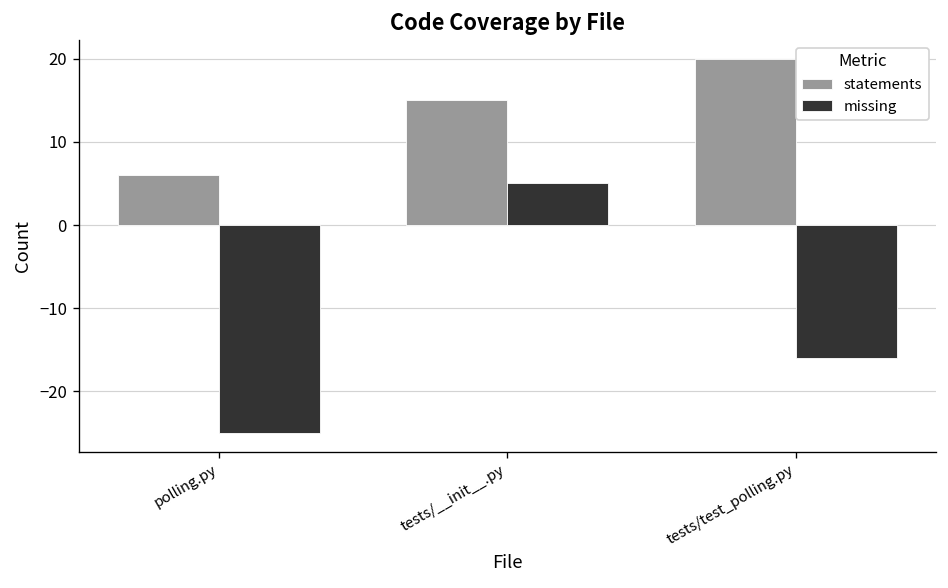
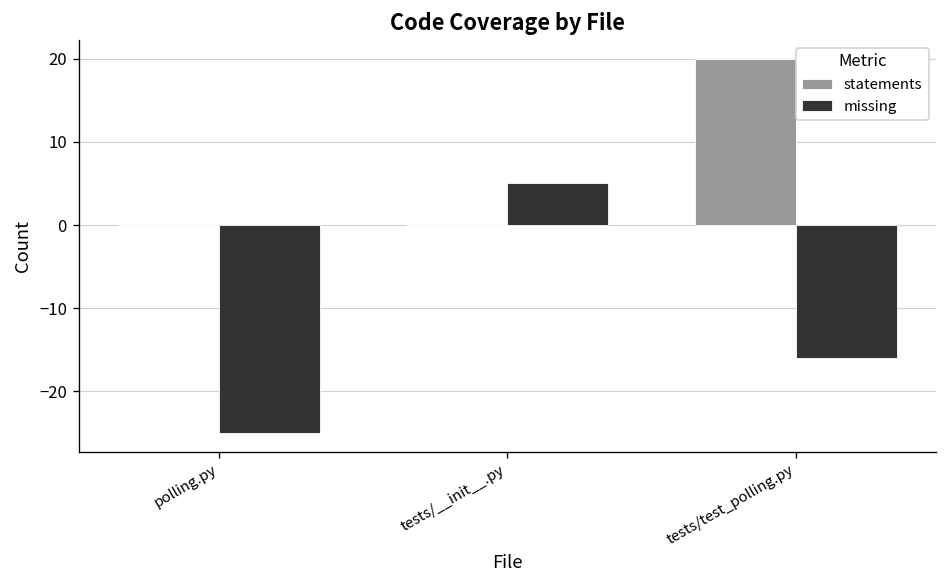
statements, polling.py: 6 -> 0
statements, tests/__init__.py: 15 -> 0
